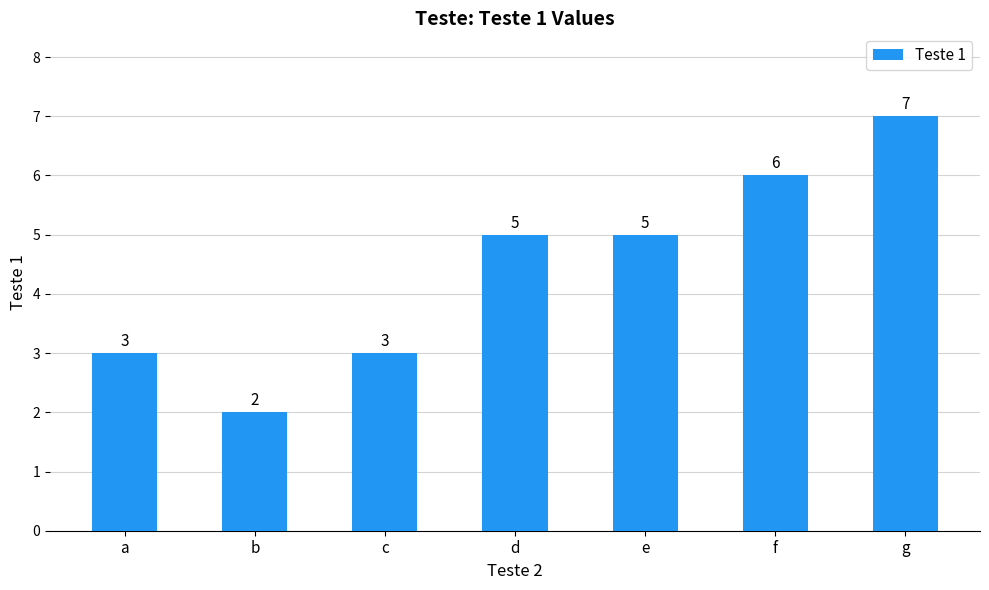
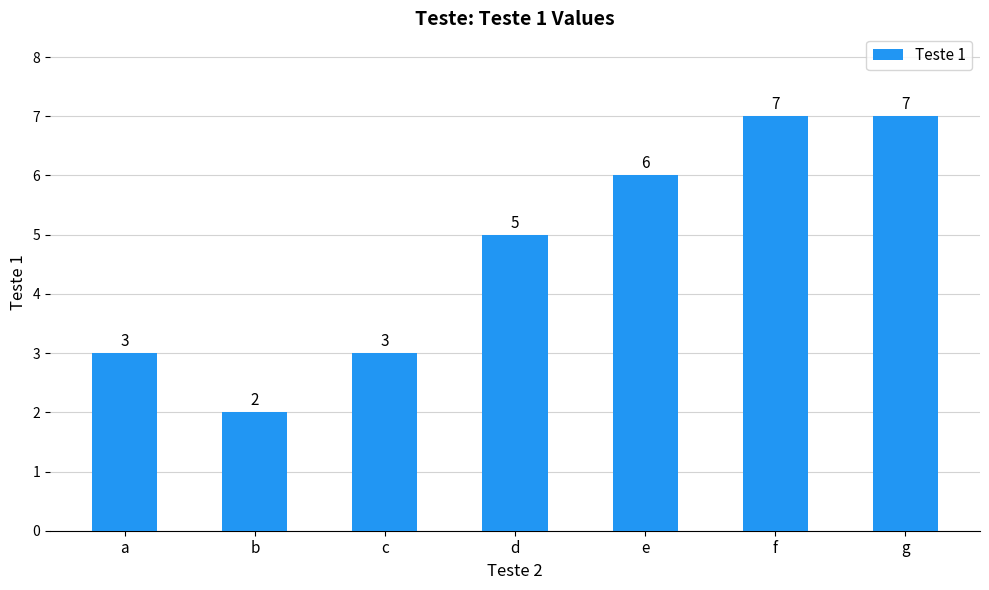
e: 5 -> 6
f: 6 -> 7
